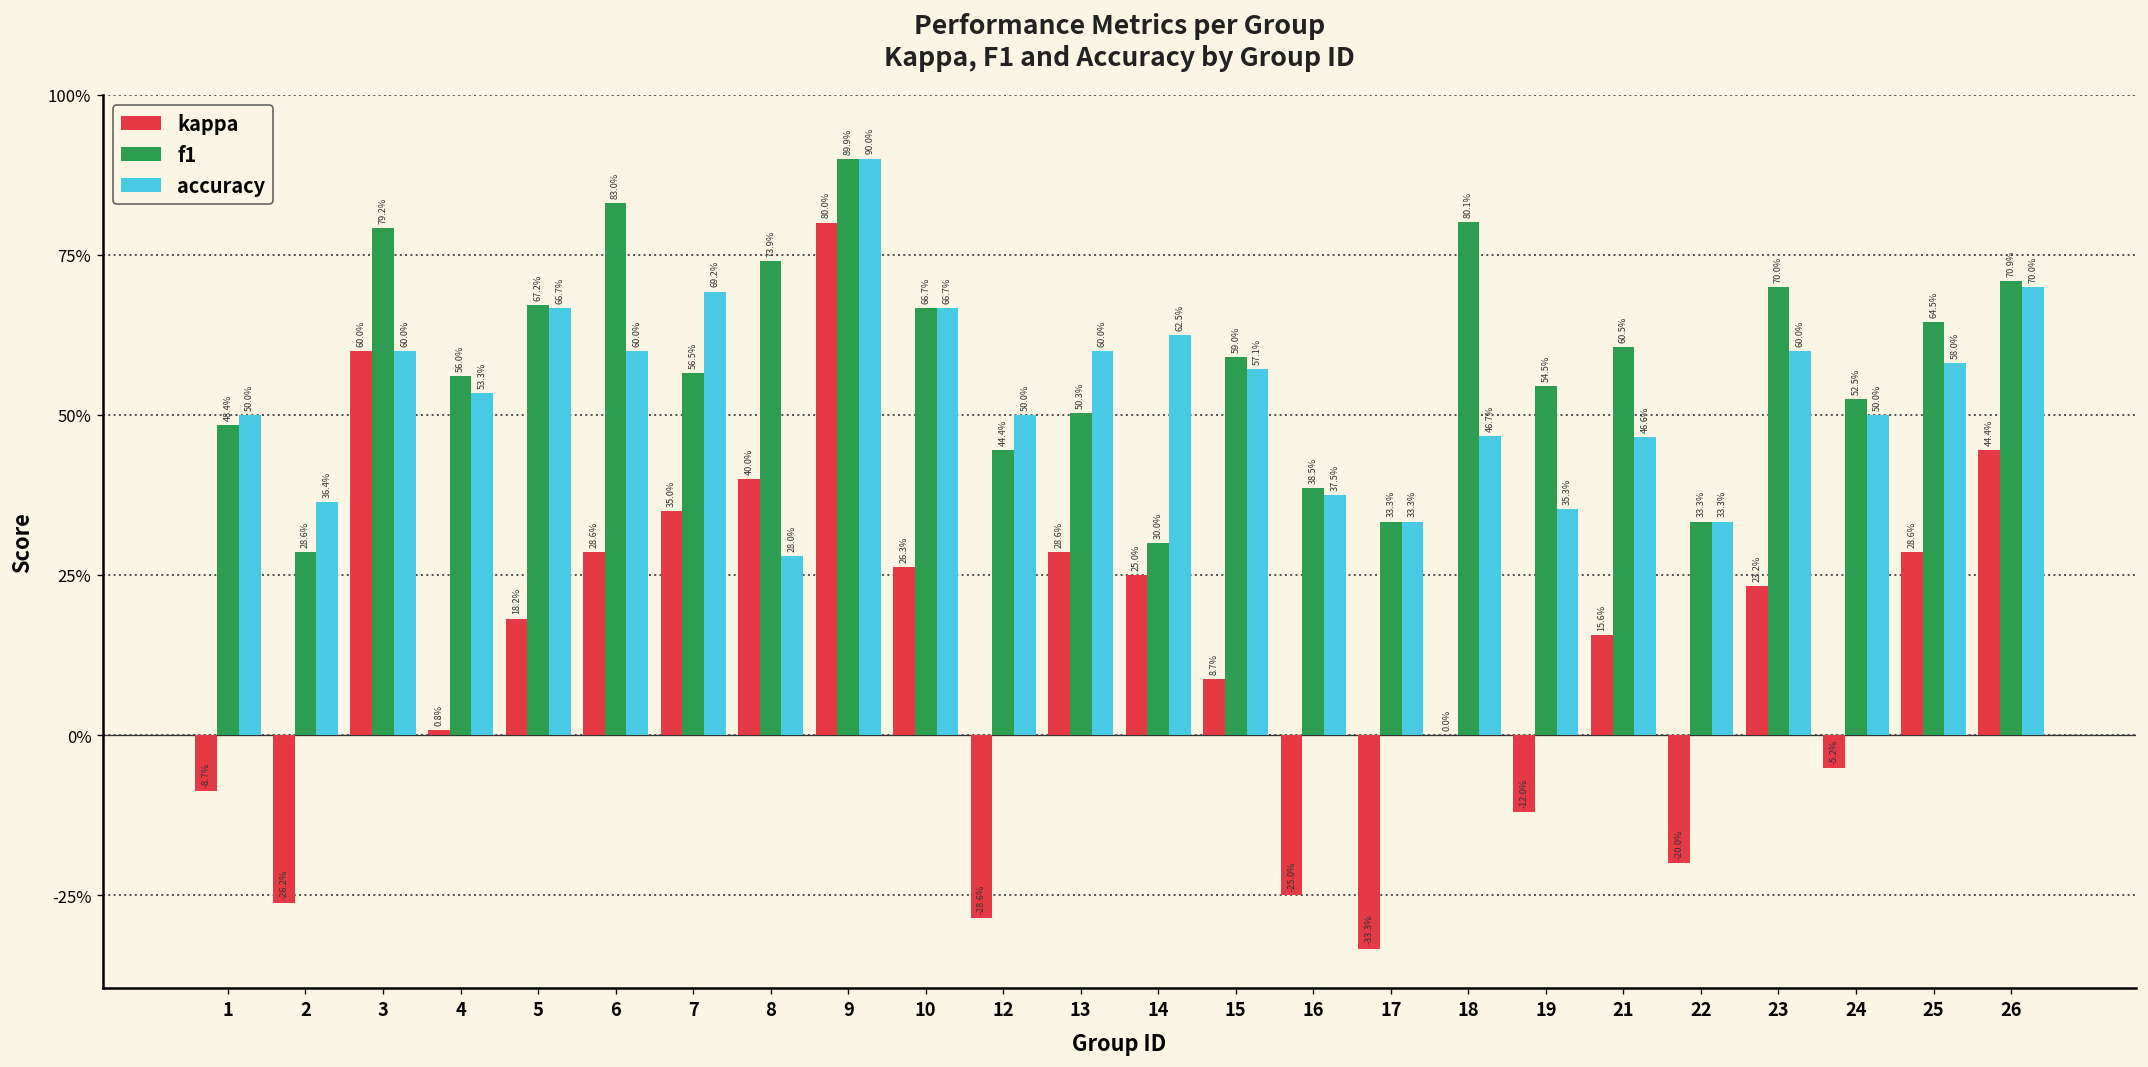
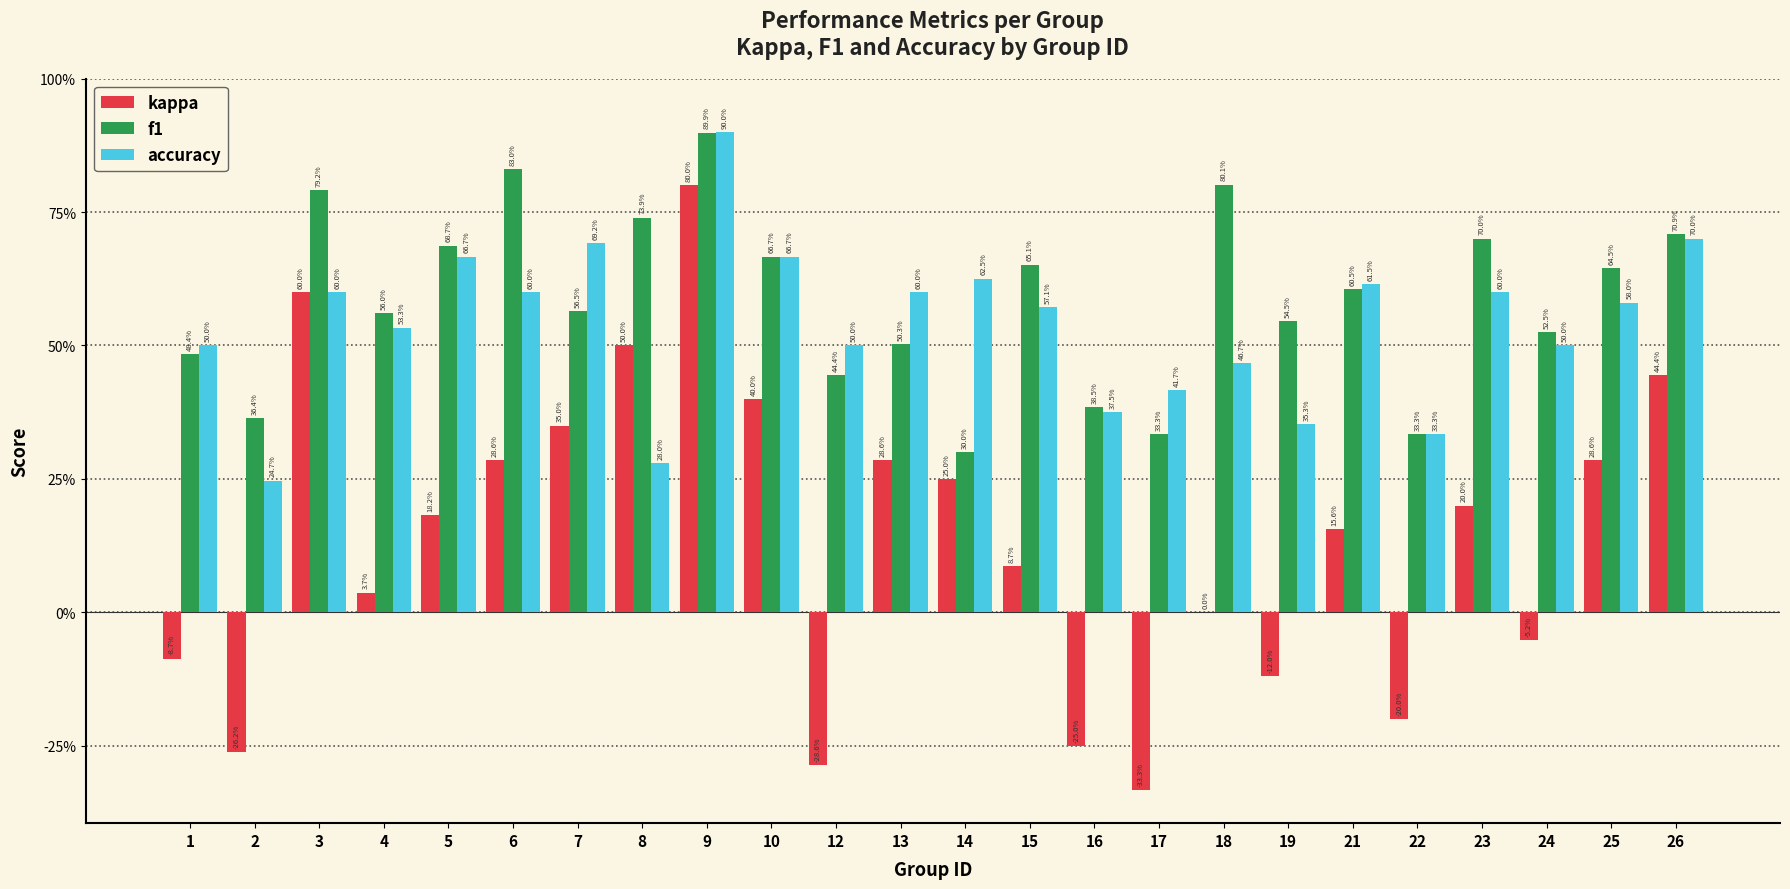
f1, 2: 28.6% -> 36.4%
accuracy, 2: 36.4% -> 24.7%
kappa, 4: 0.8% -> 3.7%
f1, 5: 67.2% -> 68.7%
kappa, 8: 40.0% -> 50.0%
kappa, 10: 26.3% -> 40.0%
f1, 15: 59.0% -> 65.1%
accuracy, 17: 33.3% -> 41.7%
accuracy, 21: 46.6% -> 61.5%
kappa, 23: 23.2% -> 20.0%
